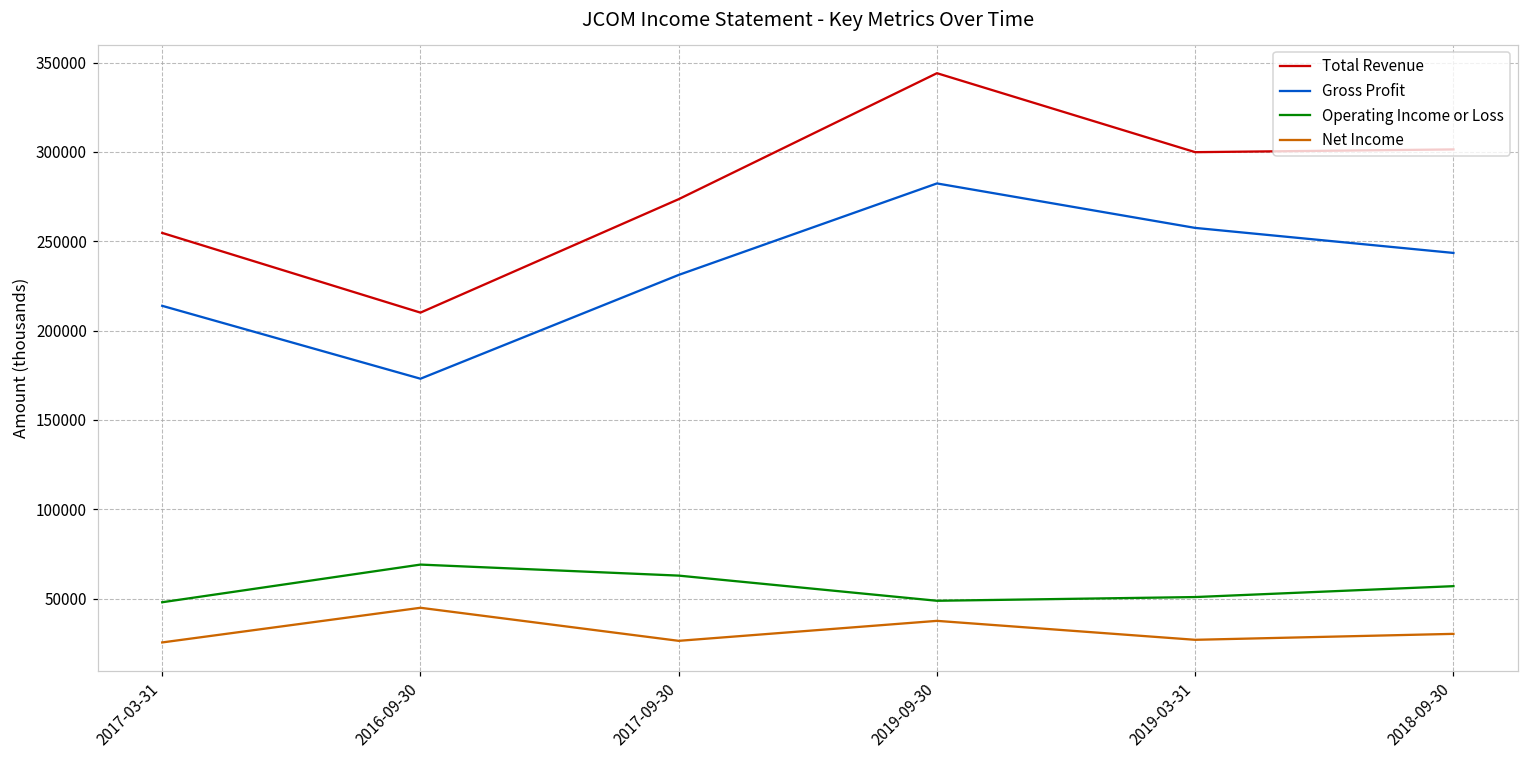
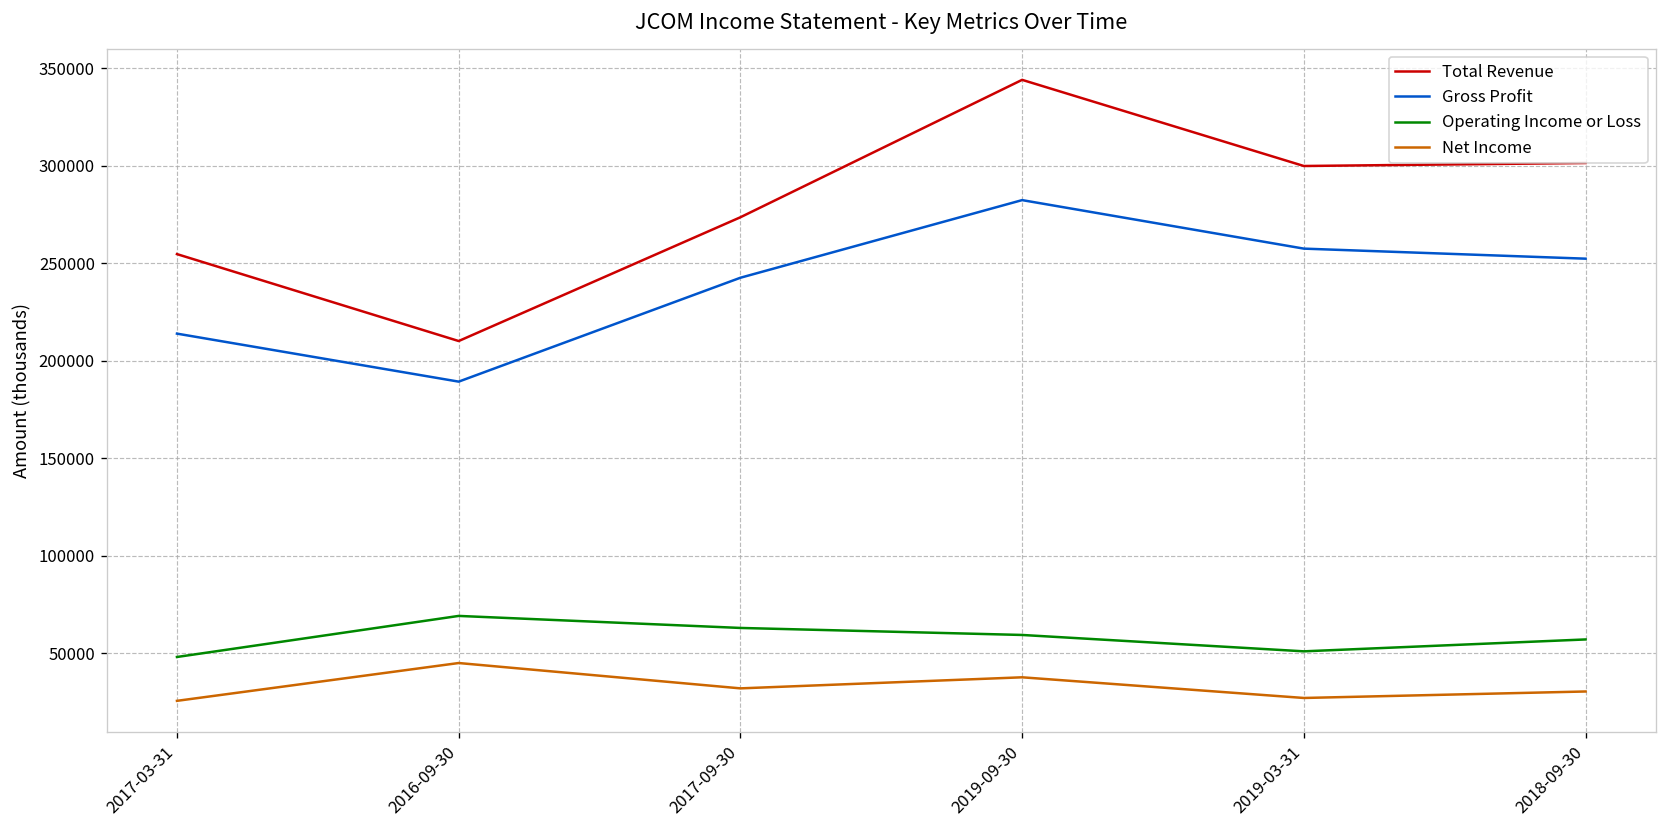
Gross Profit, 2016-09-30: 173000 -> 189000
Gross Profit, 2017-09-30: 231000 -> 243000
Net Income, 2017-09-30: 26000 -> 32000
Operating Income or Loss, 2019-09-30: 49000 -> 59000
Gross Profit, 2018-09-30: 244000 -> 252000
